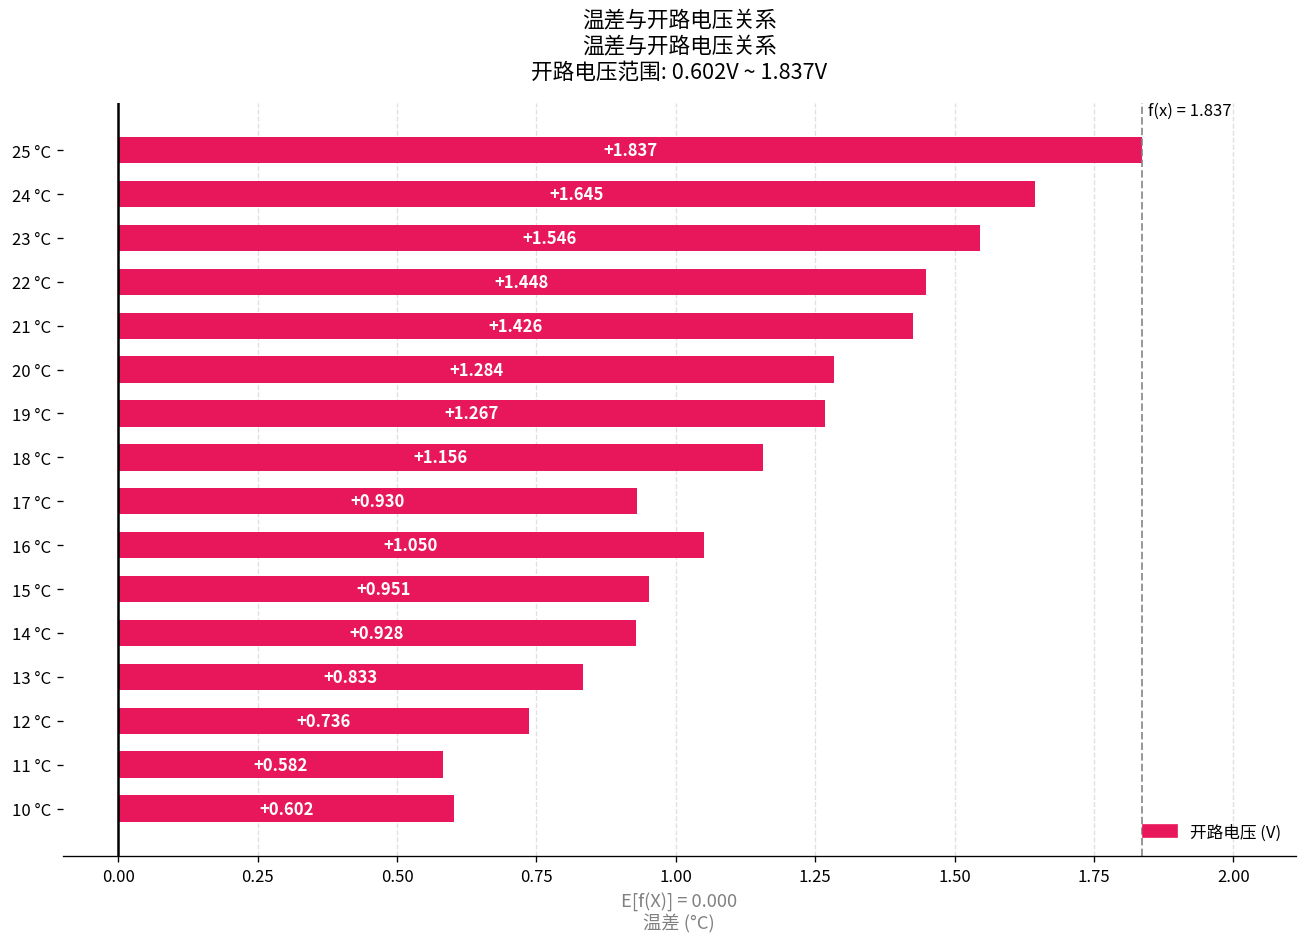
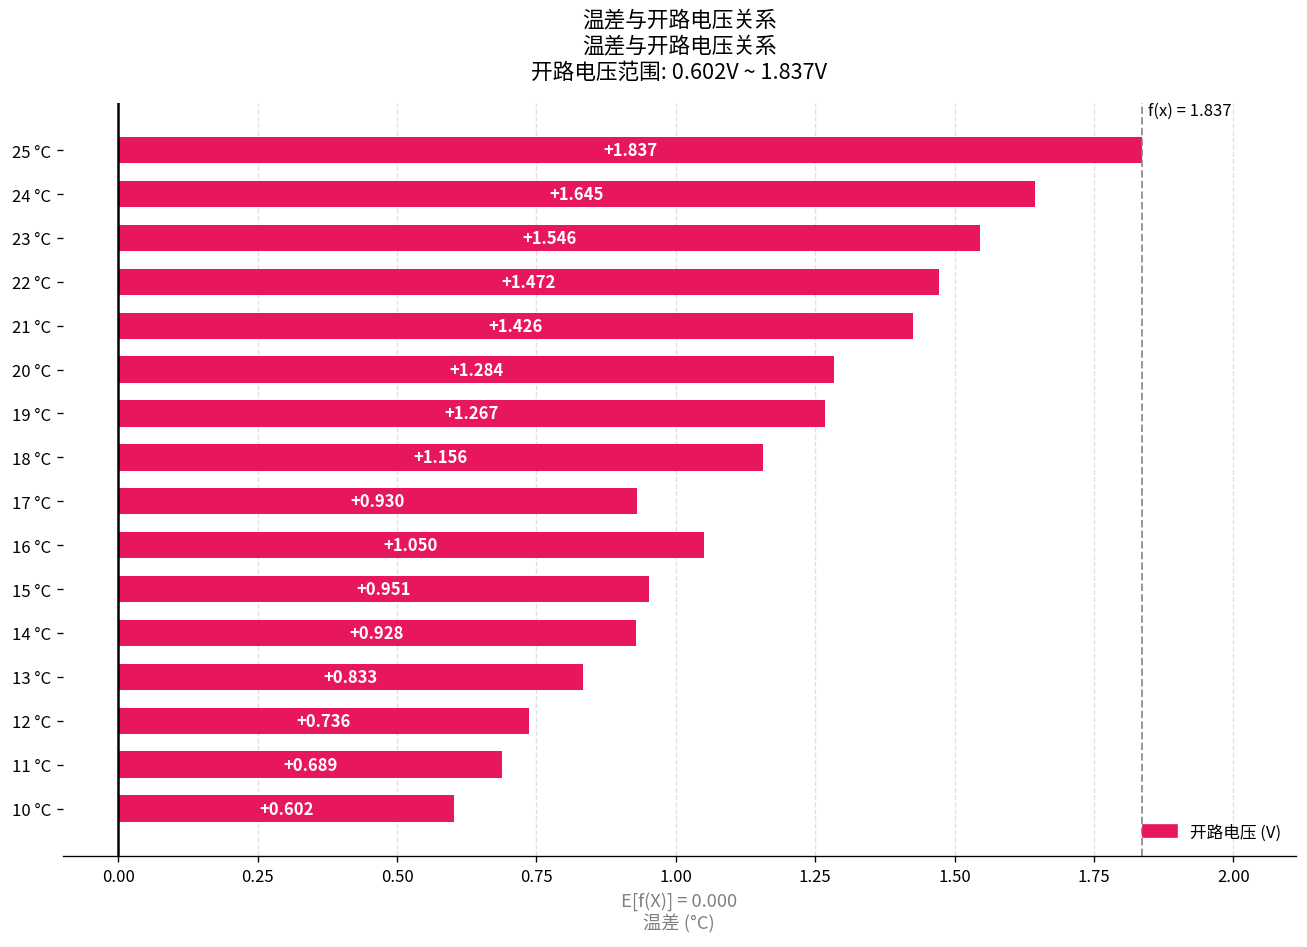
22 °C: +1.448 -> +1.472
11 °C: +0.582 -> +0.689
